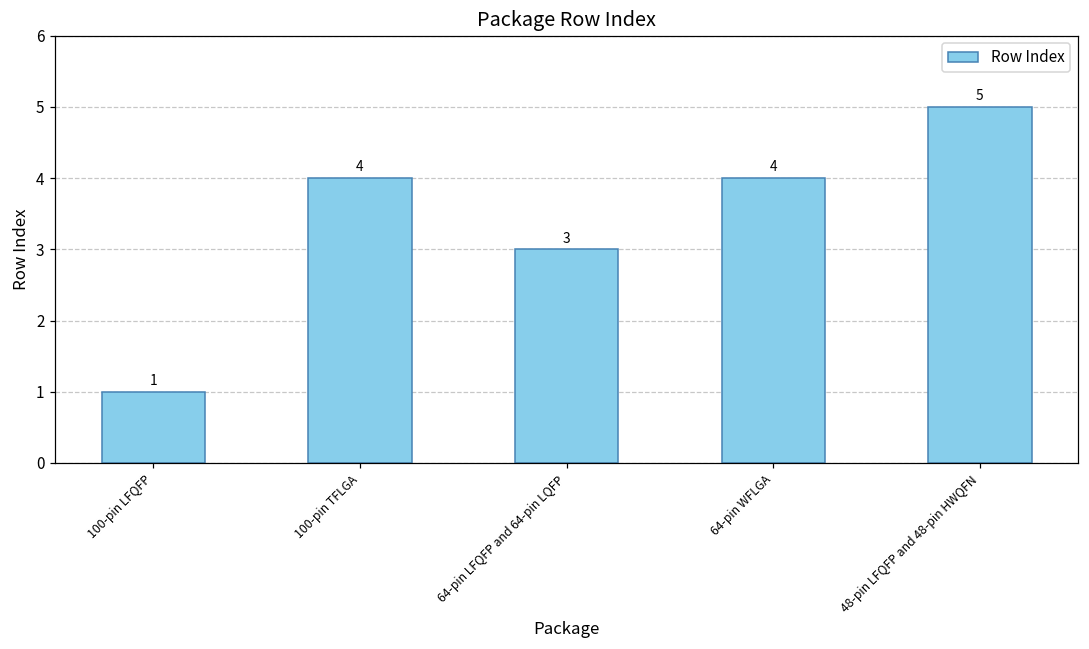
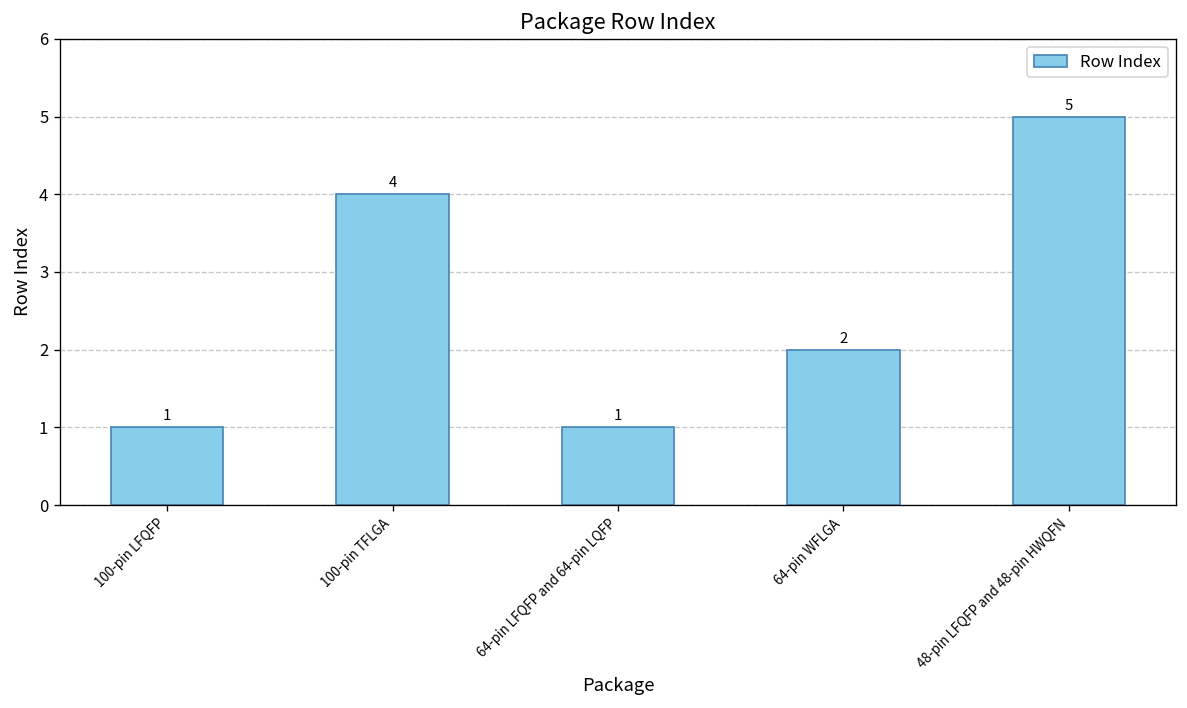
64-pin LFQFP and 64-pin LQFP: 3 -> 1
64-pin WFLGA: 4 -> 2
